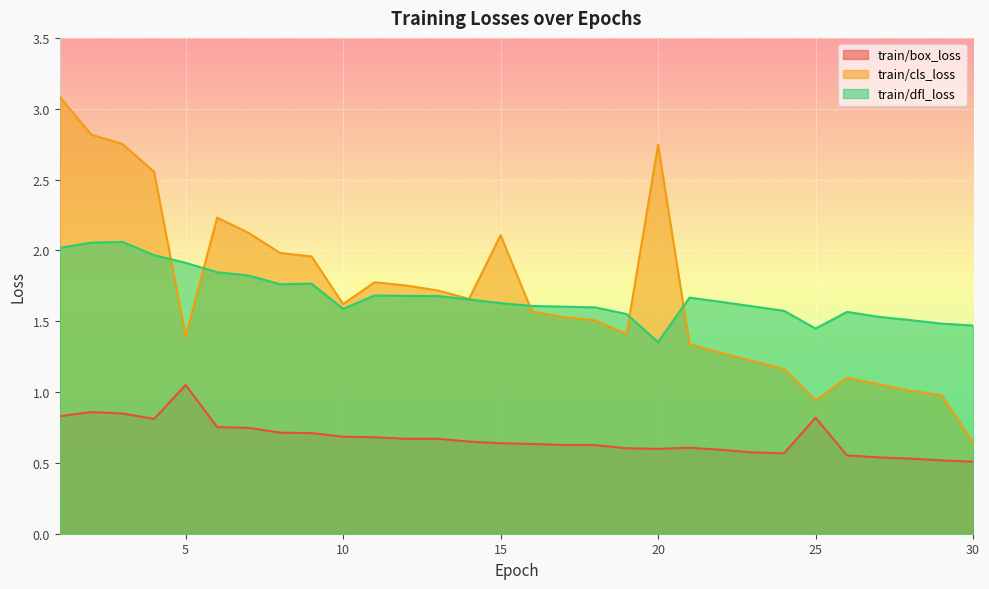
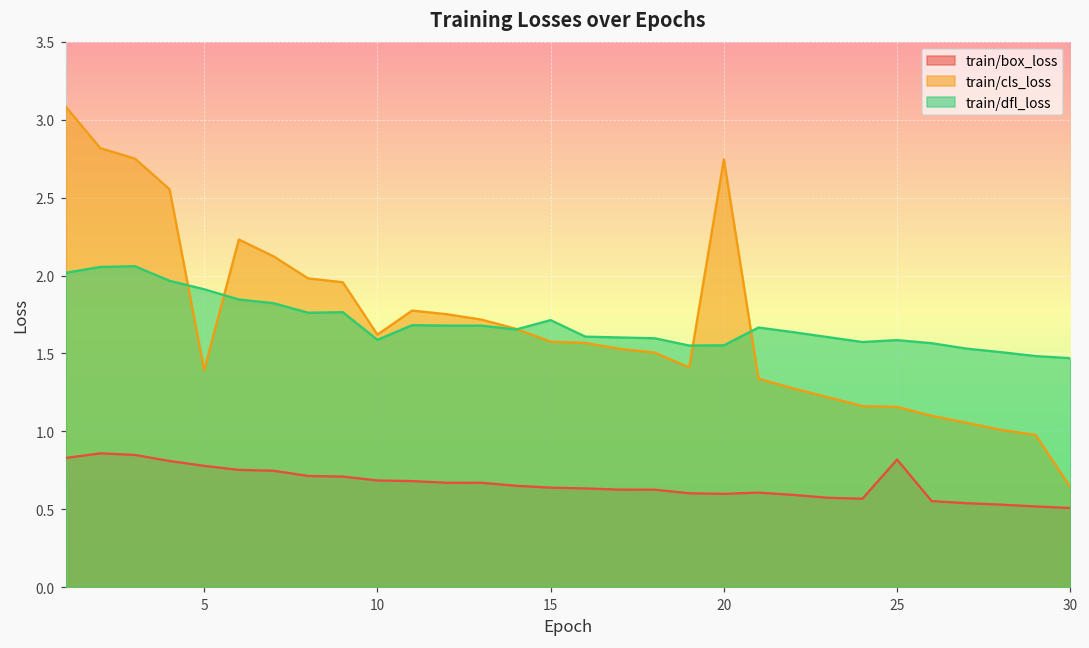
train/box_loss, 5: 1.05 -> 0.78
train/cls_loss, 15: 2.11 -> 1.58
train/dfl_loss, 15: 1.63 -> 1.71
train/dfl_loss, 20: 1.35 -> 1.55
train/cls_loss, 25: 0.94 -> 1.16
train/dfl_loss, 25: 1.45 -> 1.59
